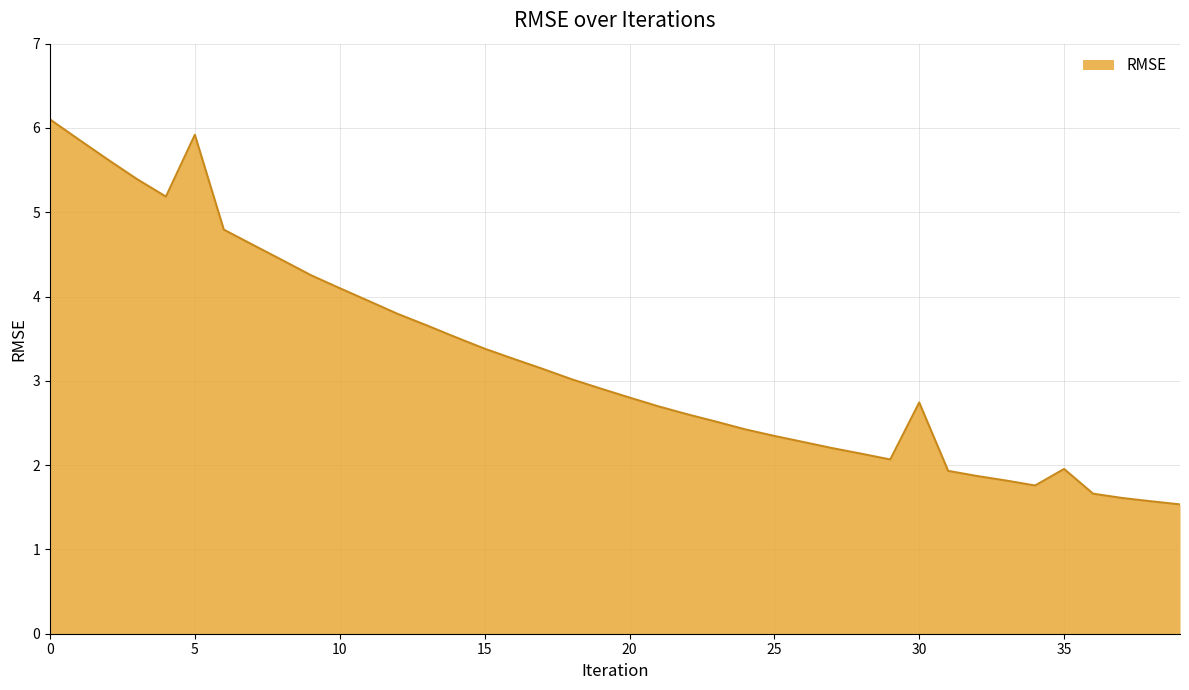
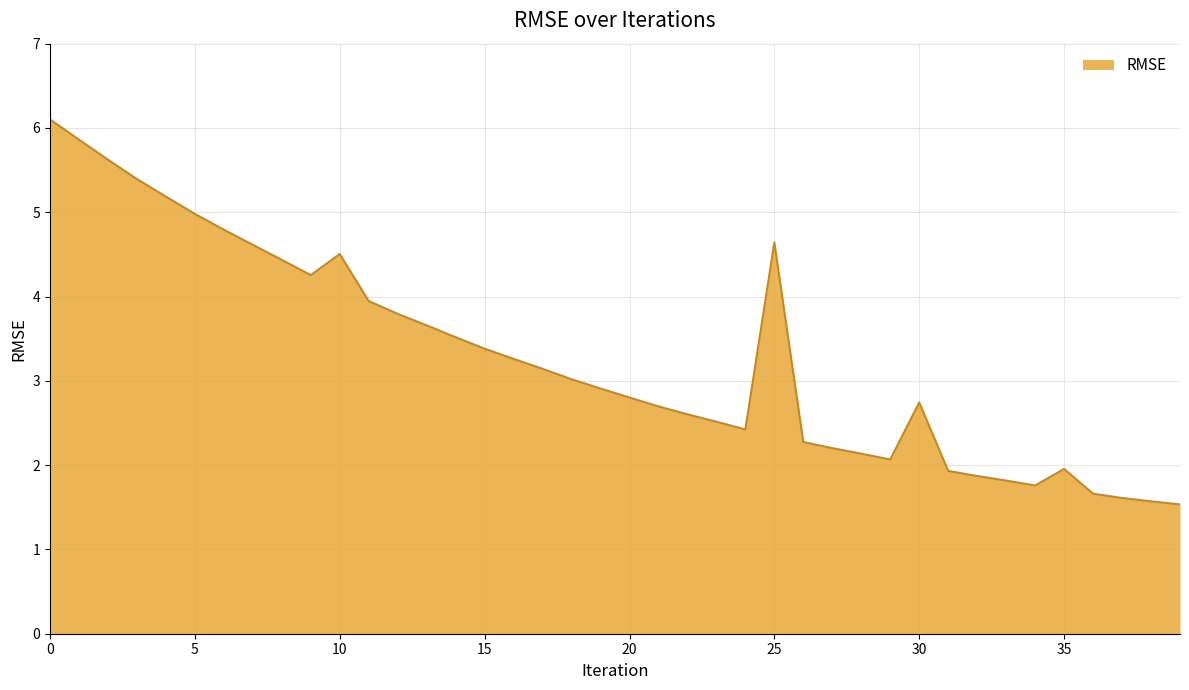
5: 5.9 -> 5.0
10: 4.1 -> 4.5
25: 2.3 -> 4.6
